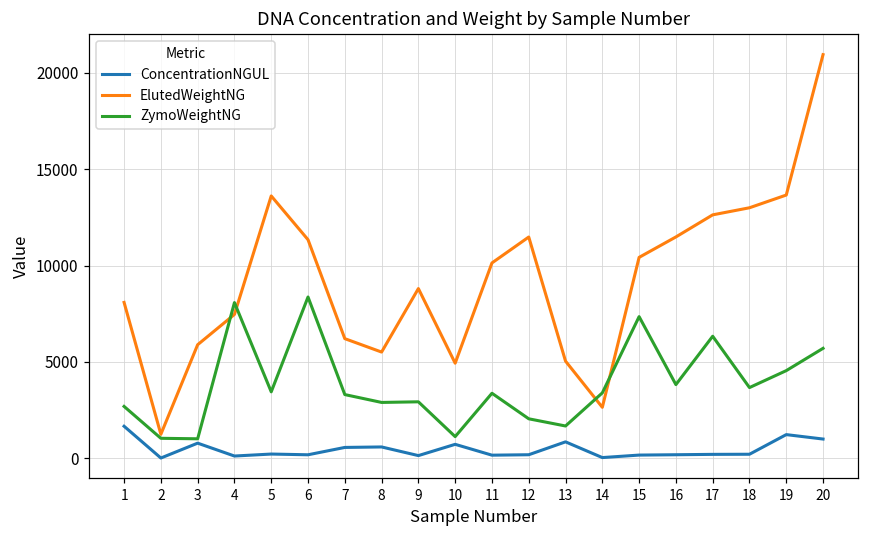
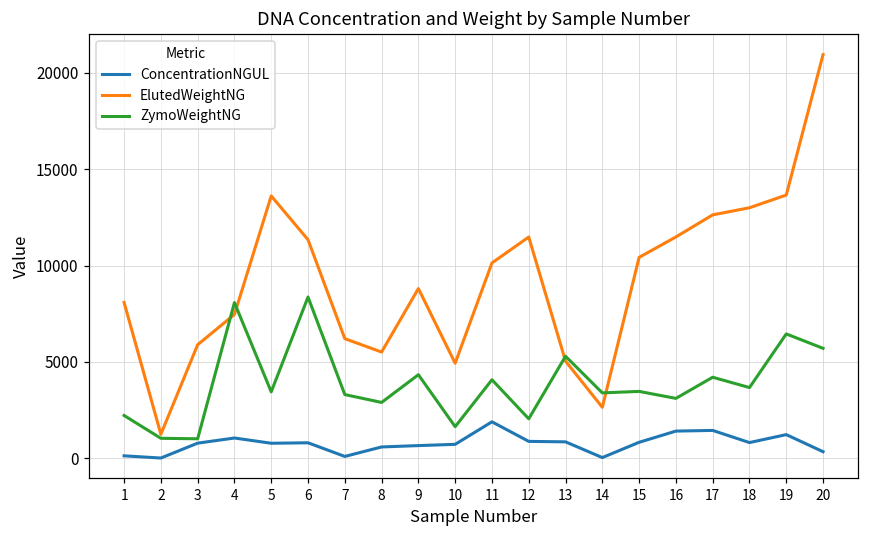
ConcentrationNGUL, 1: 1700 -> 100
ZymoWeightNG, 1: 2700 -> 2200
ConcentrationNGUL, 4: 100 -> 1100
ConcentrationNGUL, 5: 200 -> 800
ConcentrationNGUL, 6: 200 -> 800
ConcentrationNGUL, 7: 600 -> 100
ConcentrationNGUL, 9: 100 -> 700
ZymoWeightNG, 9: 2900 -> 4300
ZymoWeightNG, 10: 1100 -> 1600
ConcentrationNGUL, 11: 200 -> 1900
ZymoWeightNG, 11: 3400 -> 4100
ConcentrationNGUL, 12: 200 -> 900
ZymoWeightNG, 13: 1700 -> 5300
ConcentrationNGUL, 15: 200 -> 800
ZymoWeightNG, 15: 7300 -> 3500
ConcentrationNGUL, 16: 200 -> 1400
ZymoWeightNG, 16: 3800 -> 3100
ConcentrationNGUL, 17: 200 -> 1500
ZymoWeightNG, 17: 6300 -> 4200
ConcentrationNGUL, 18: 200 -> 800
ZymoWeightNG, 19: 4600 -> 6500
ConcentrationNGUL, 20: 1000 -> 300
